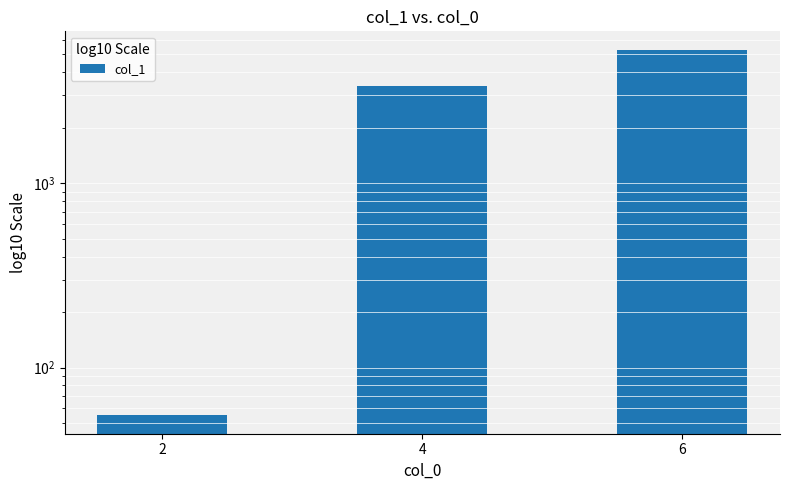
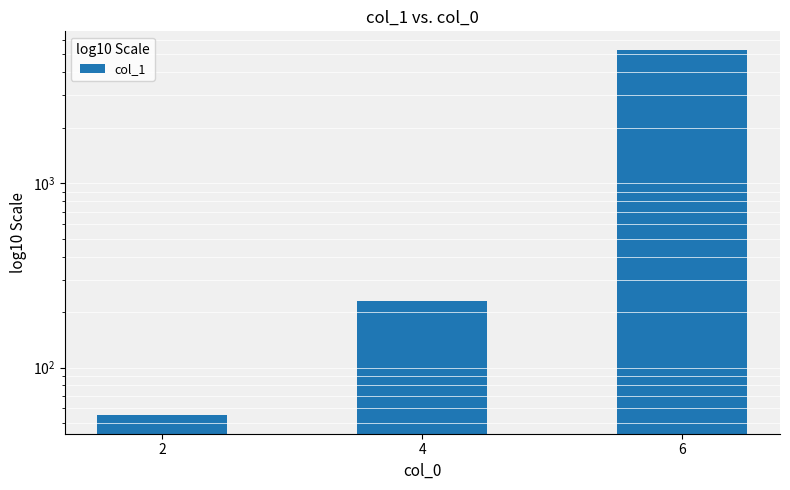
4: 3400 -> 230
